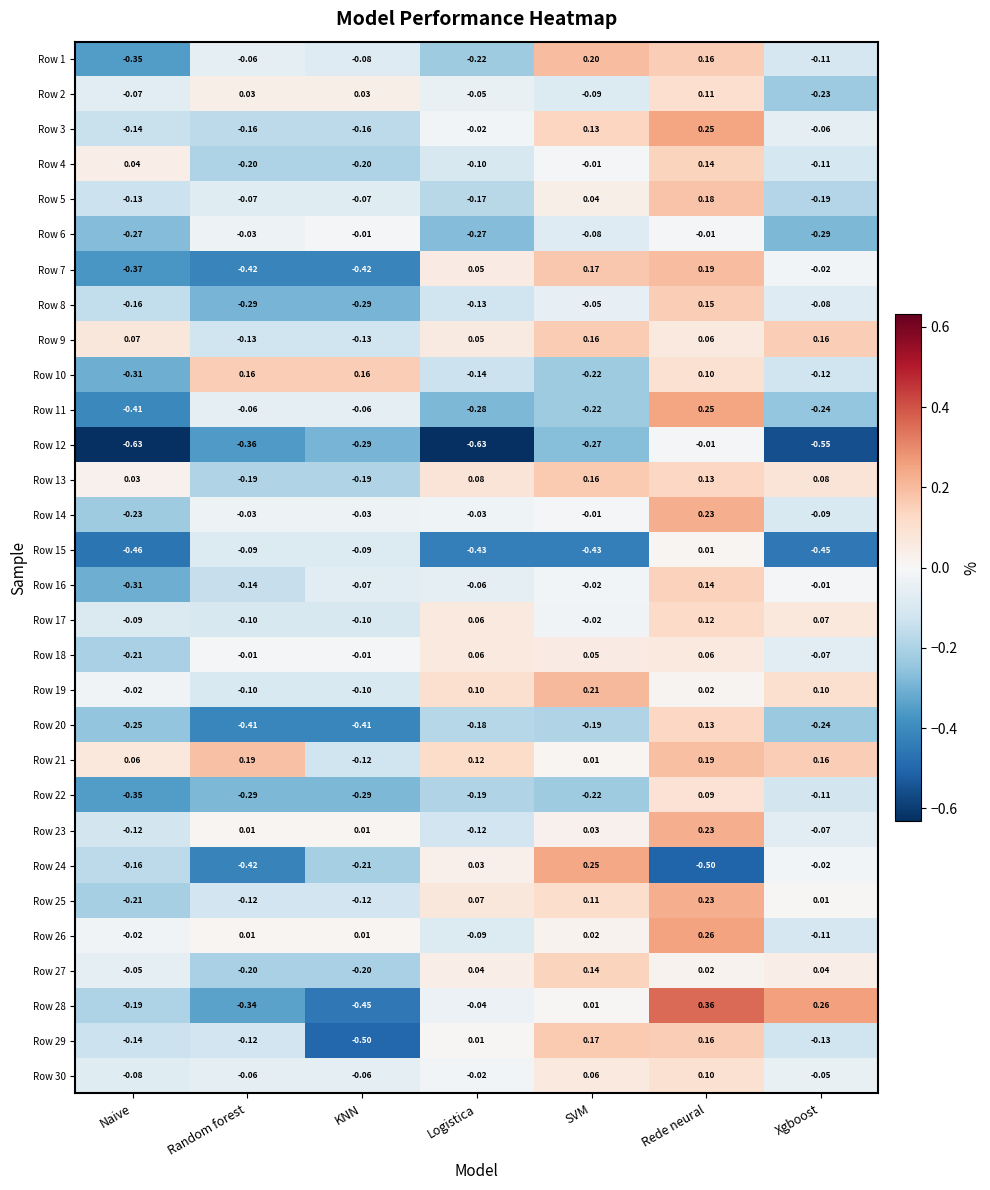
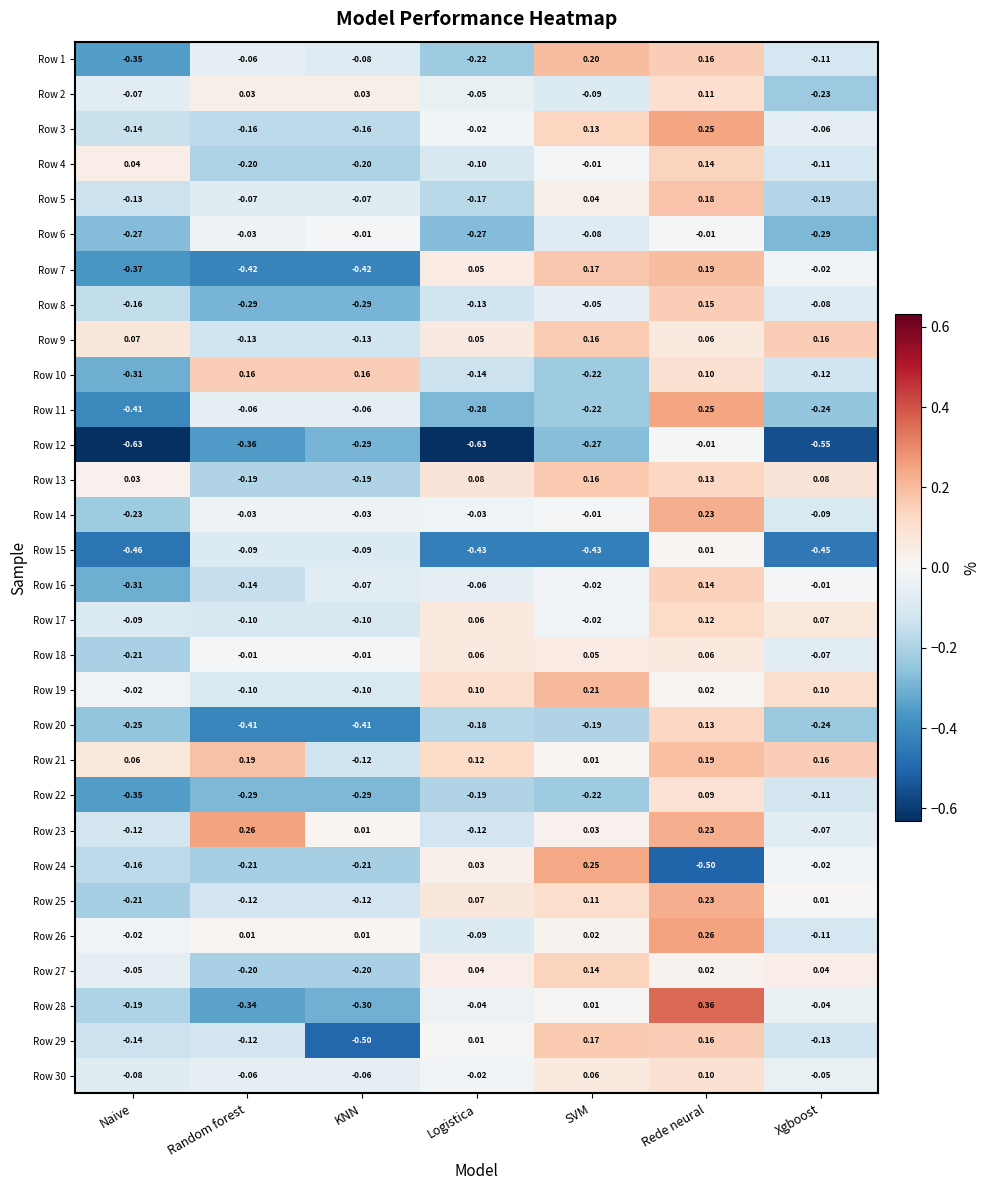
Row 23, Random forest: 0.01 -> 0.26
Row 24, Random forest: -0.42 -> -0.21
Row 28, KNN: -0.45 -> -0.30
Row 28, Xgboost: 0.26 -> -0.04
